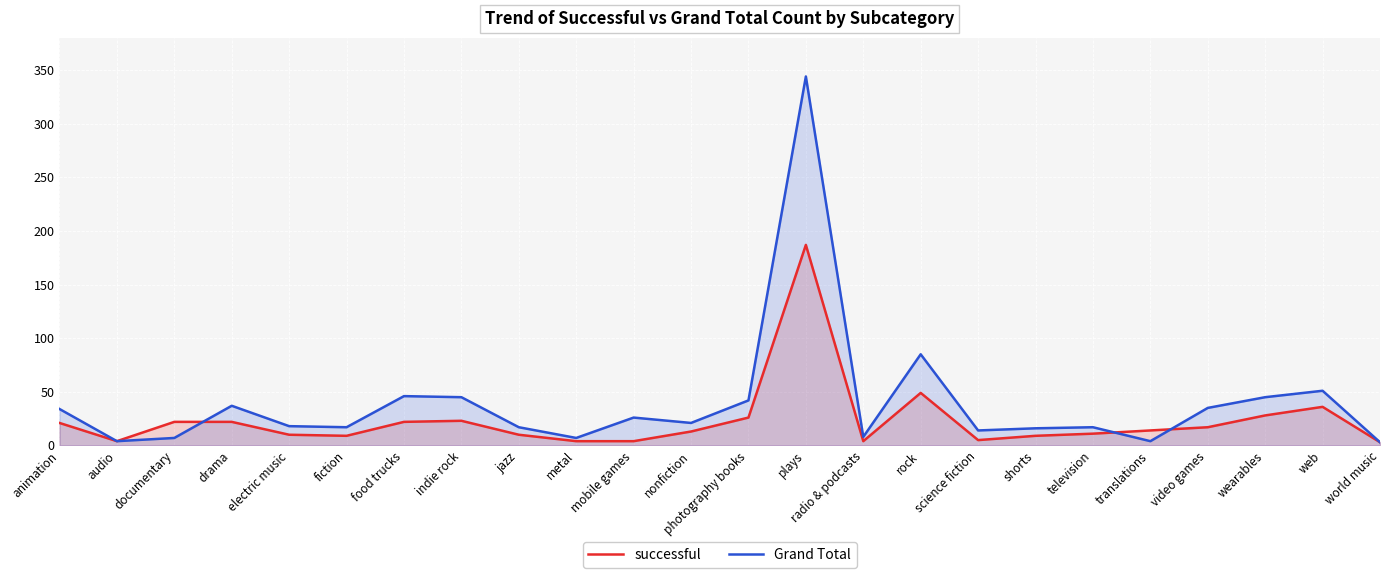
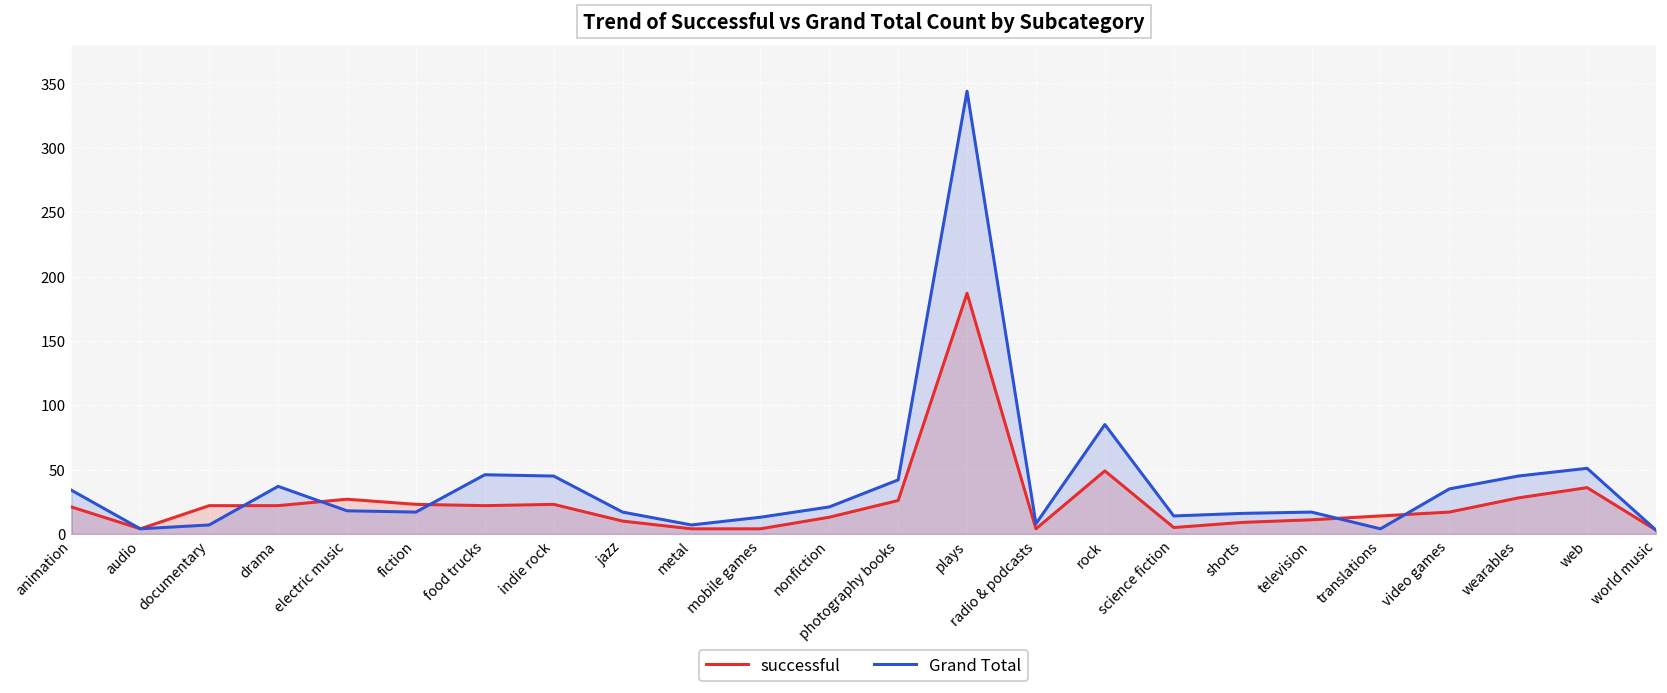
successful, electric music: 10 -> 27
successful, fiction: 9 -> 23
Grand Total, mobile games: 26 -> 13
